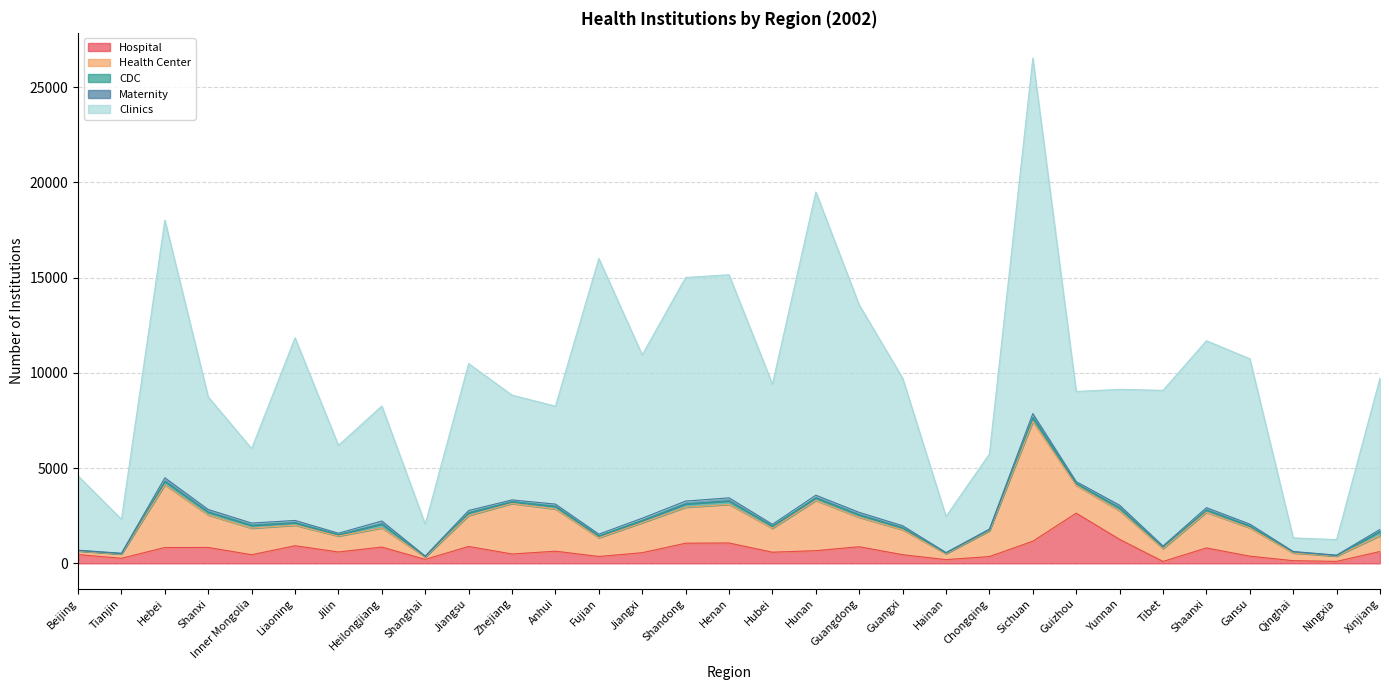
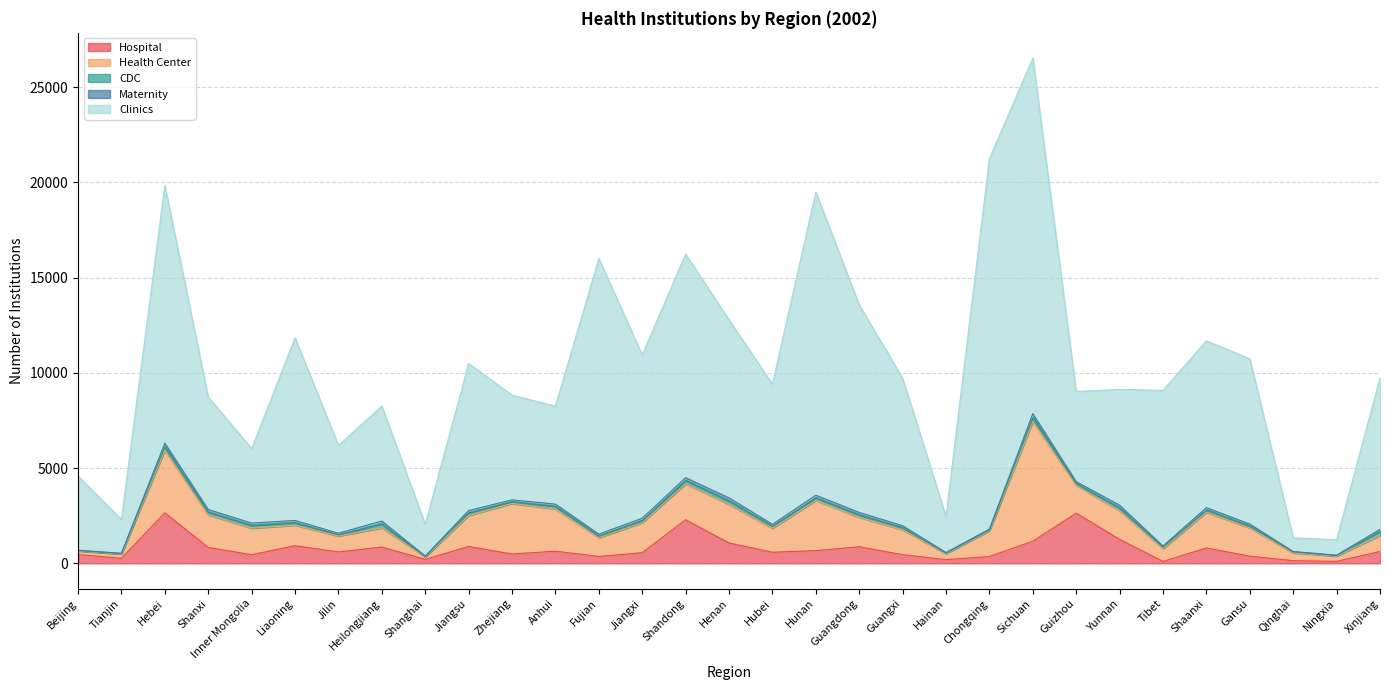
Hospital, Hebei: 800 -> 2700
Hospital, Shandong: 1100 -> 2300
Clinics, Henan: 11700 -> 9300
Clinics, Chongqing: 3900 -> 19400
